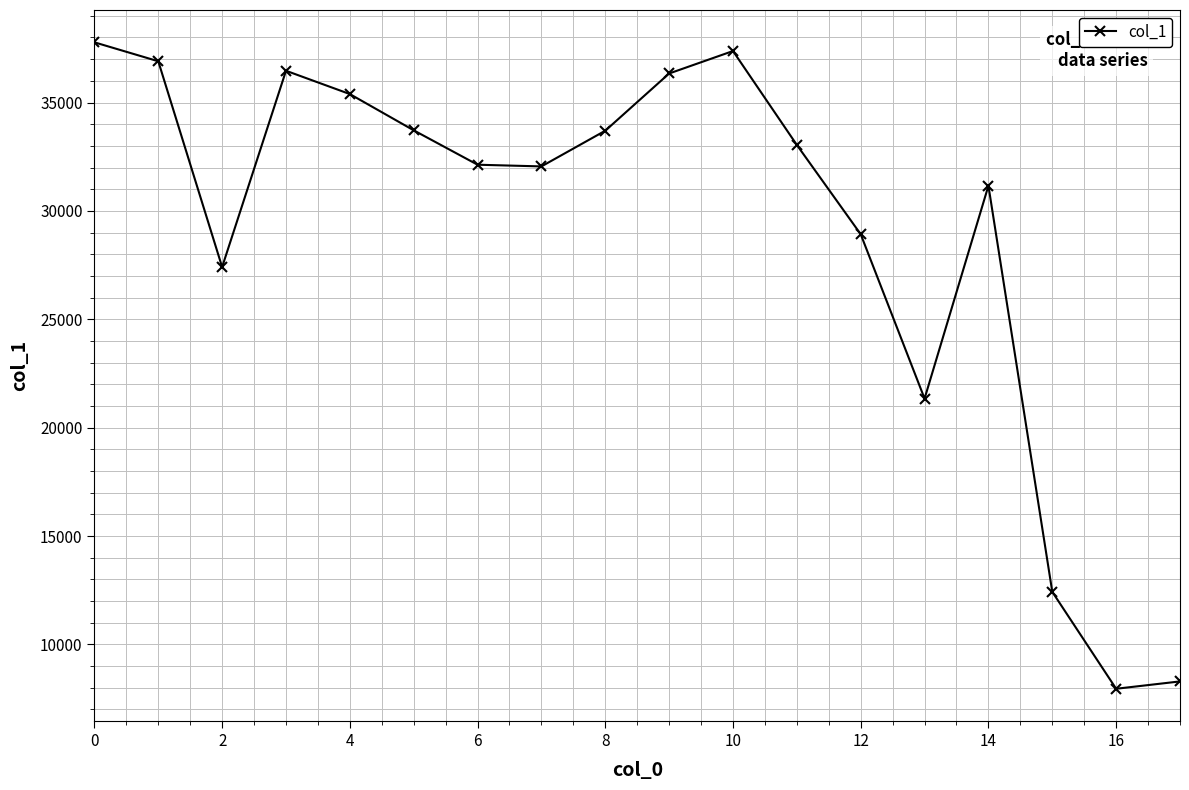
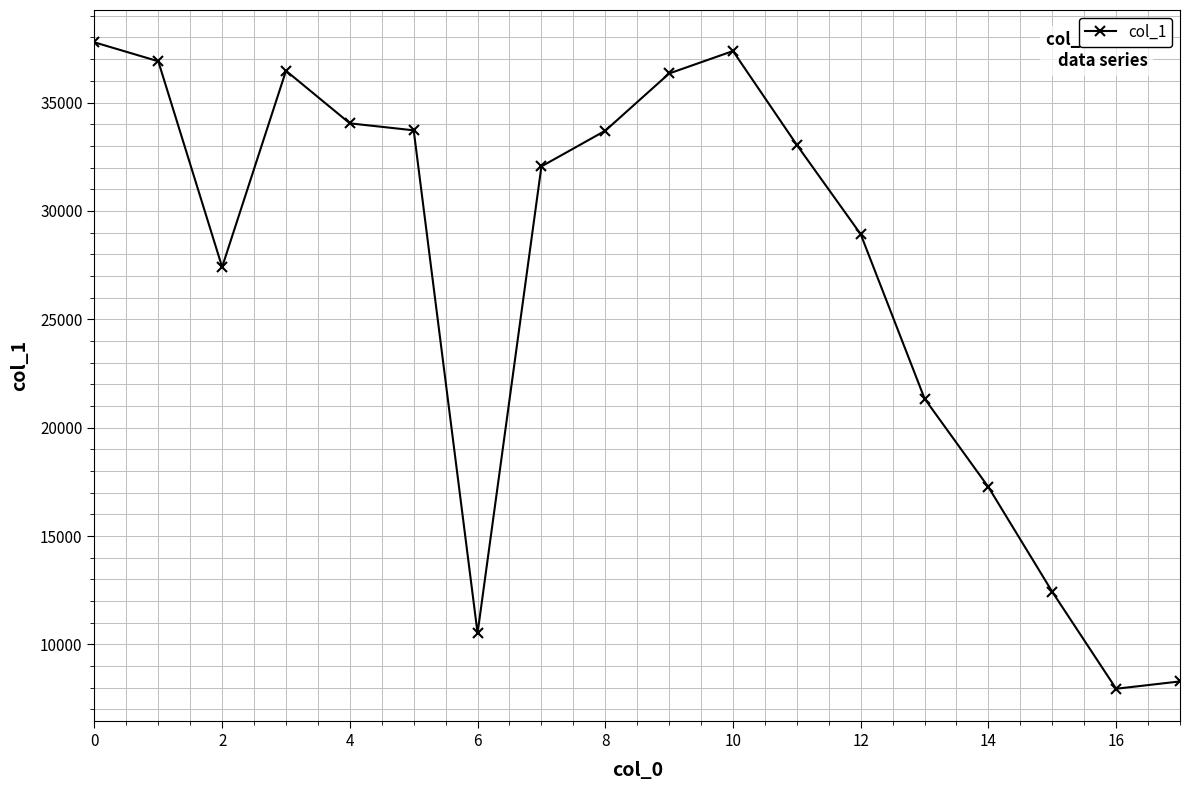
4: 35400 -> 34000
6: 32100 -> 10500
14: 31200 -> 17300
